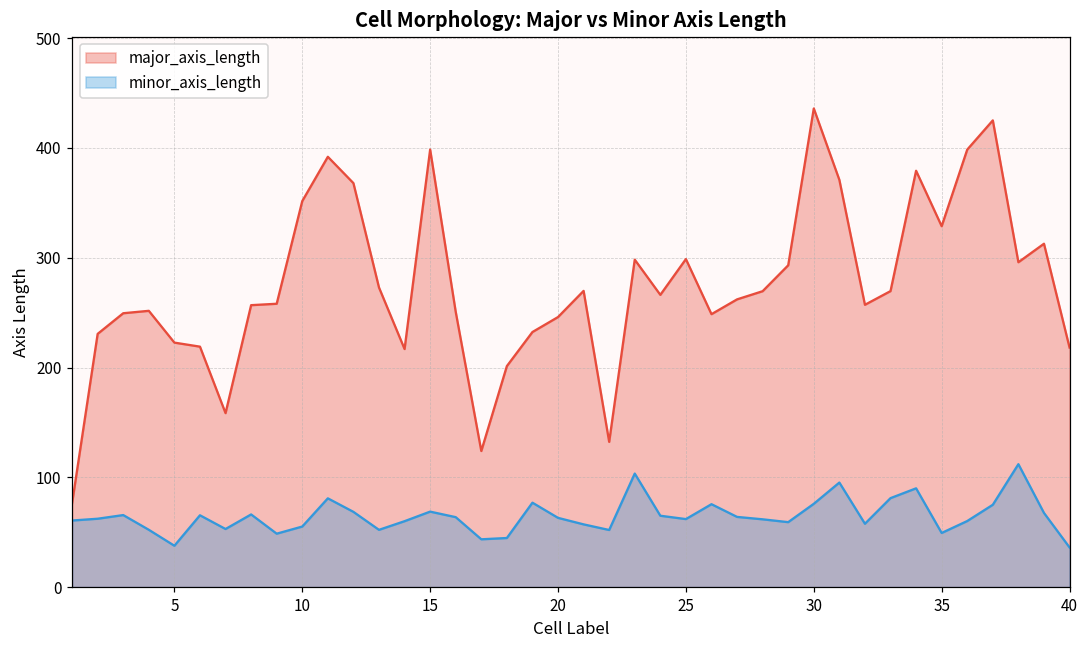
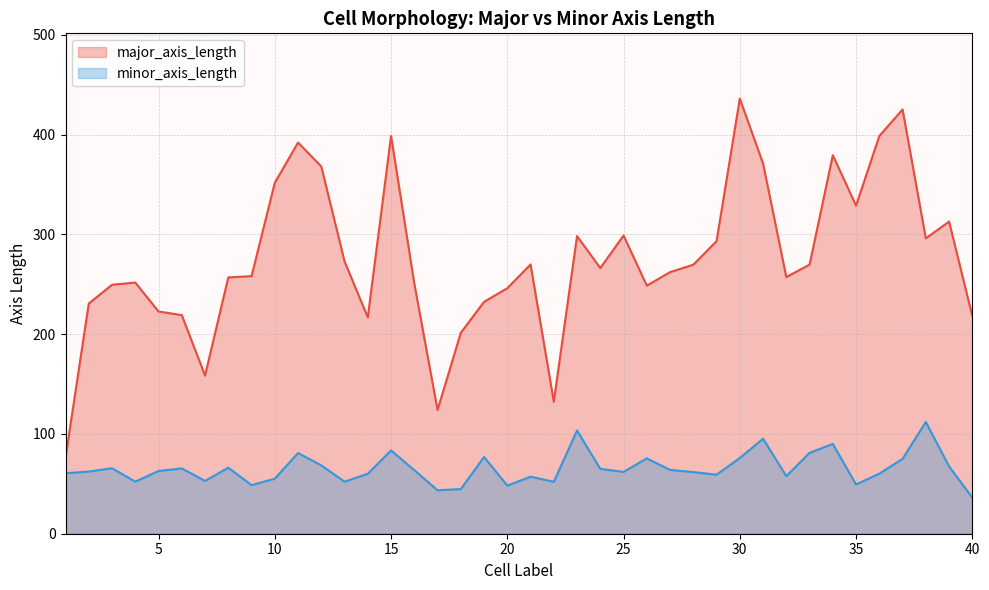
minor_axis_length, 5: 40 -> 60
minor_axis_length, 15: 70 -> 80
minor_axis_length, 20: 60 -> 50
